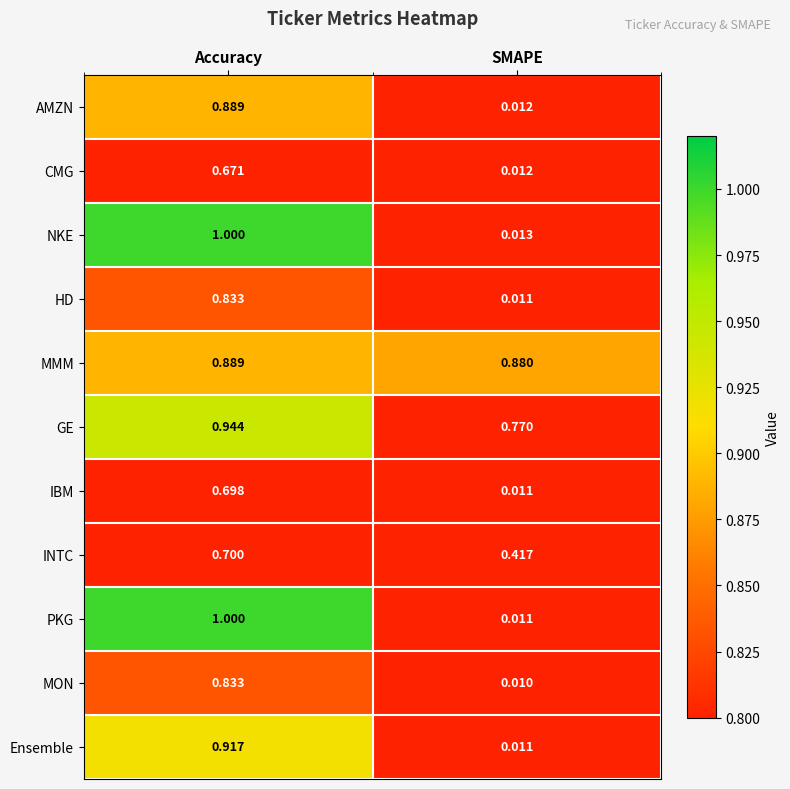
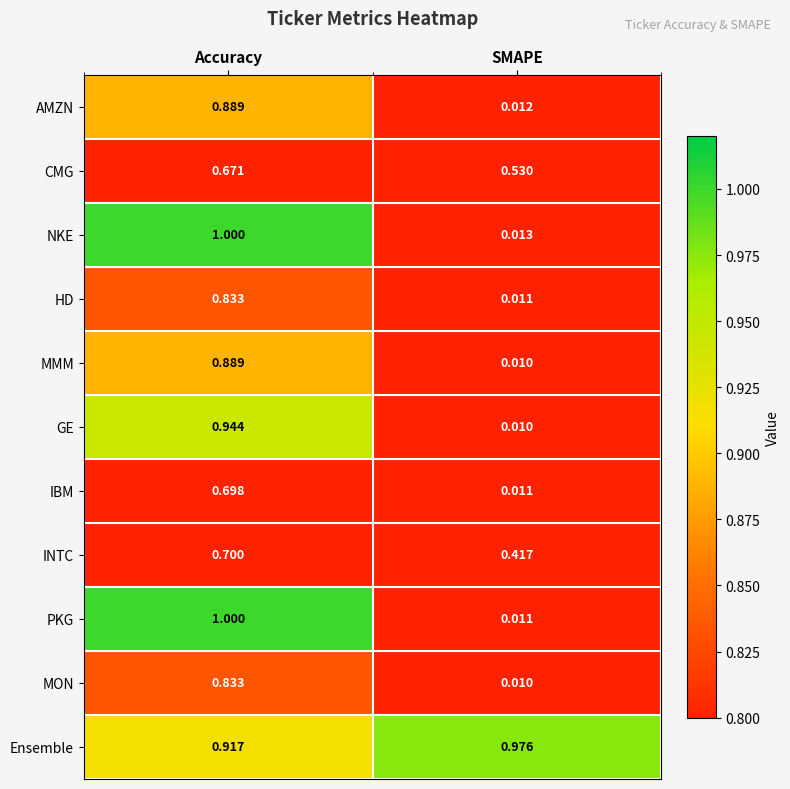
CMG, SMAPE: 0.012 -> 0.530
MMM, SMAPE: 0.880 -> 0.010
GE, SMAPE: 0.770 -> 0.010
Ensemble, SMAPE: 0.011 -> 0.976
